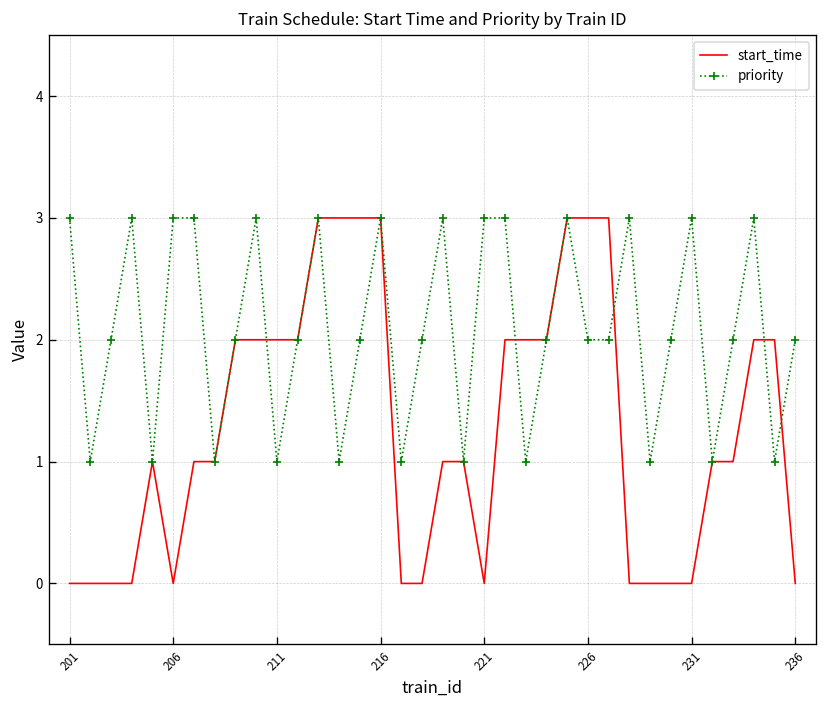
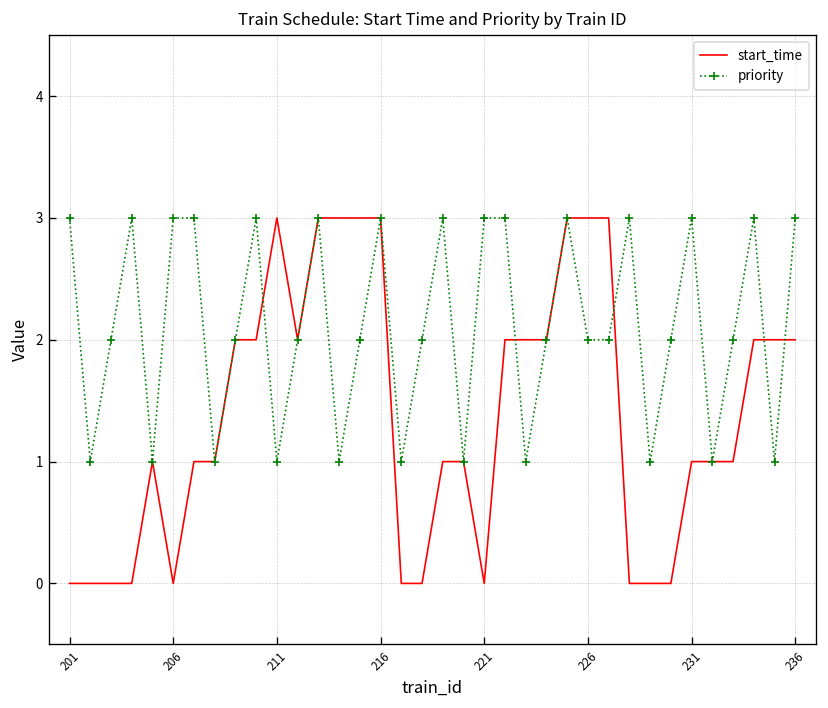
start_time, 211: 2 -> 3
start_time, 231: 0 -> 1
start_time, 236: 0 -> 2
priority, 236: 2 -> 3
